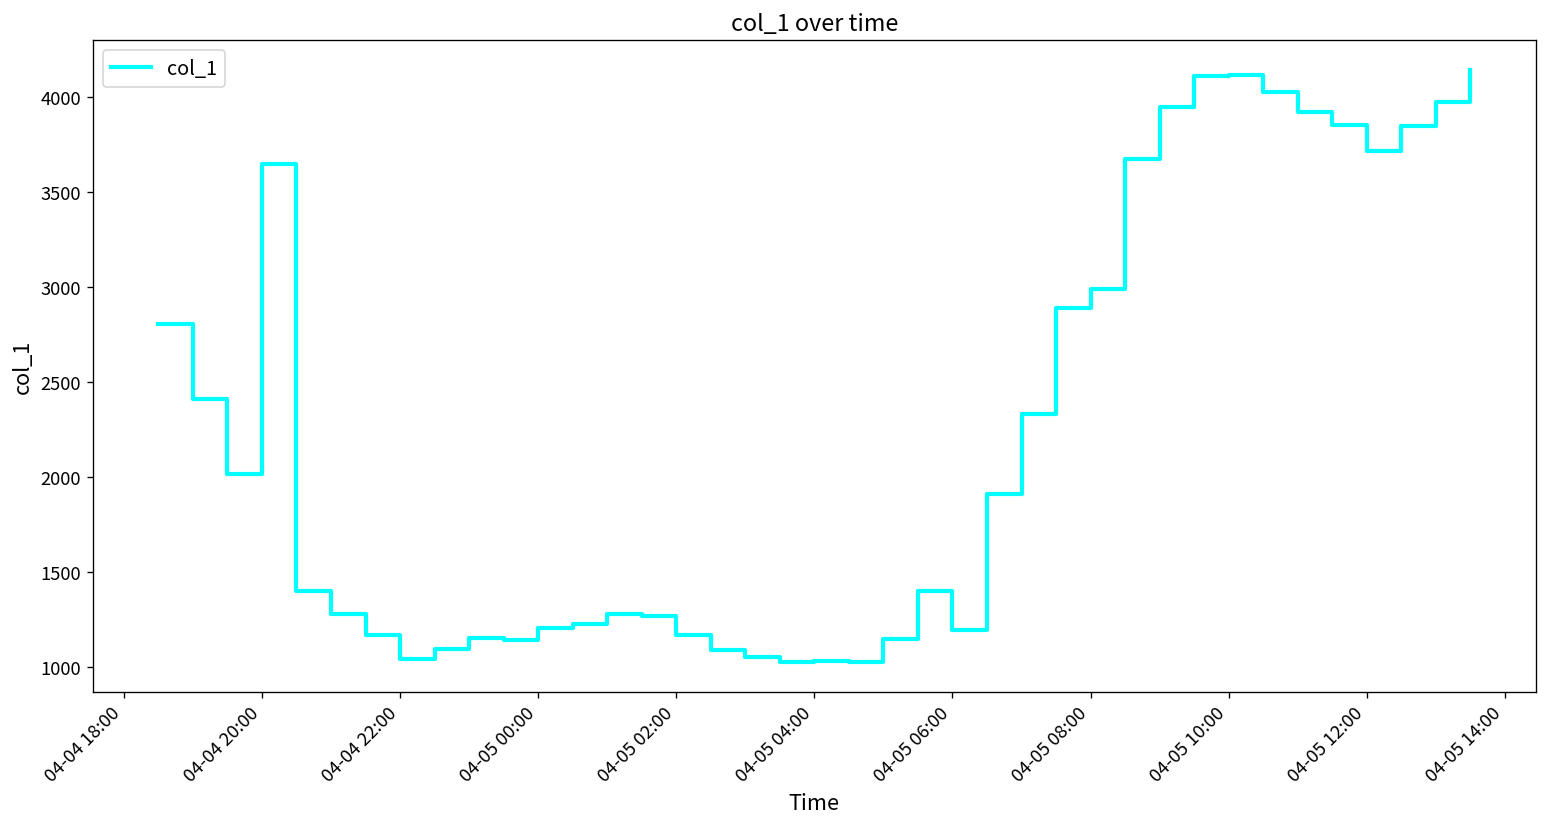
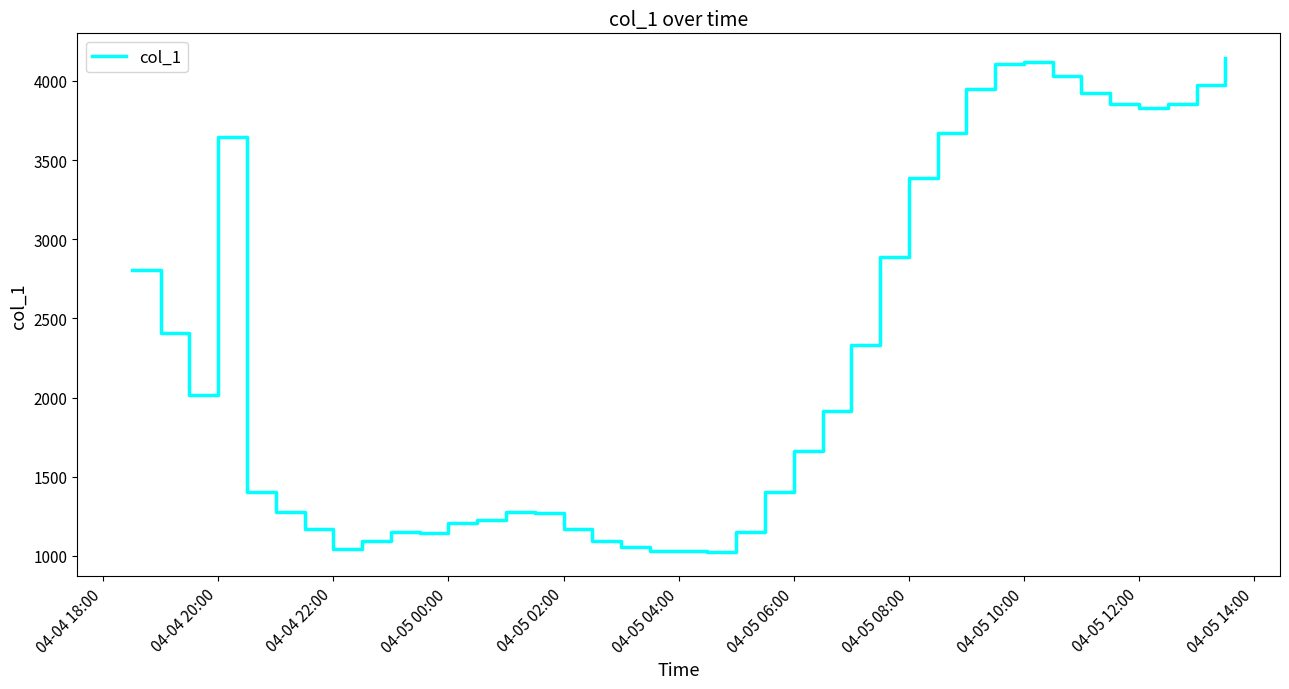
04-05 06:00: 1200 -> 1660
04-05 08:00: 2990 -> 3390
04-05 12:00: 3720 -> 3830
